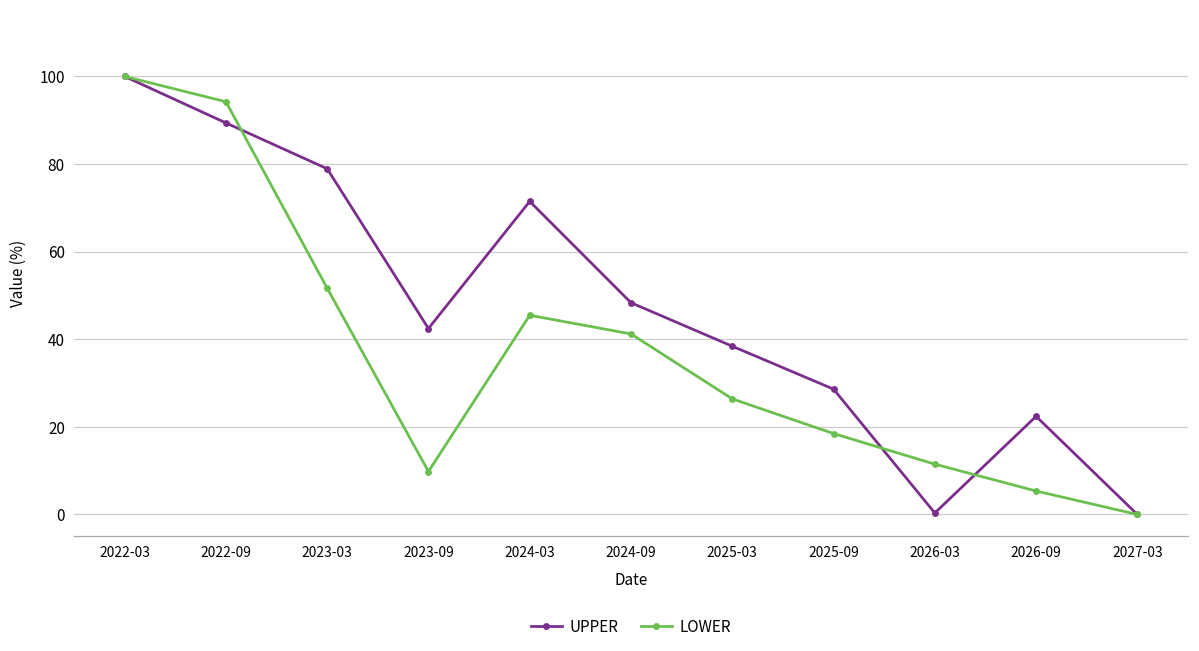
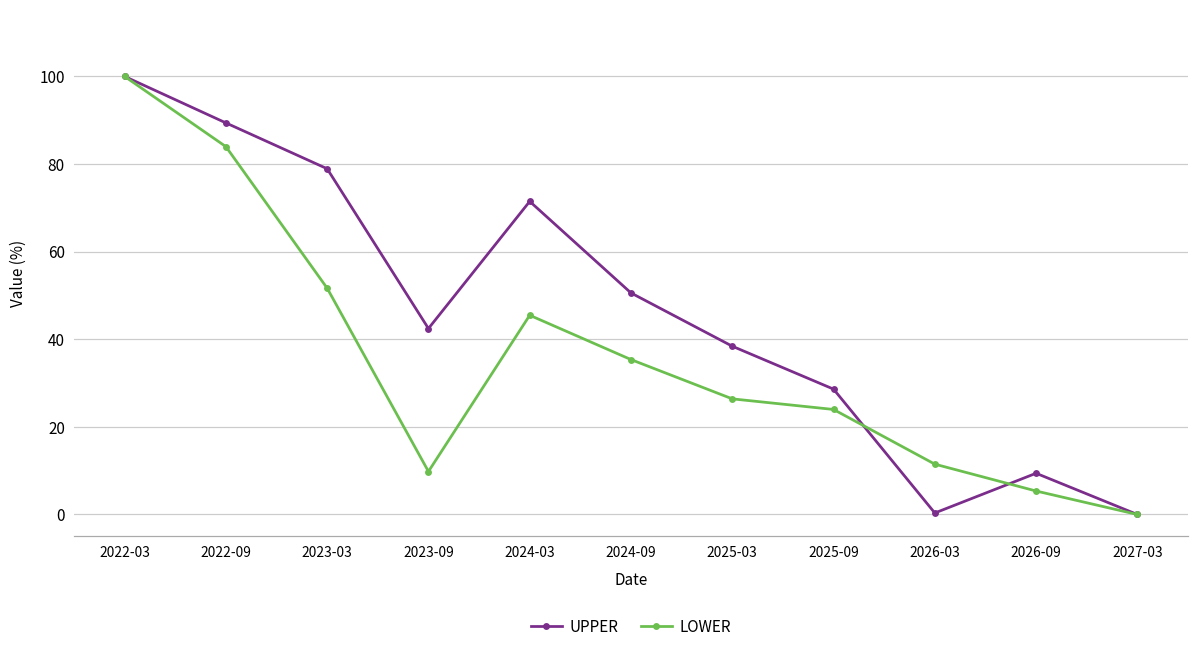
LOWER, 2022-09: 94 -> 84
UPPER, 2024-09: 48 -> 51
LOWER, 2024-09: 41 -> 35
LOWER, 2025-09: 18 -> 24
UPPER, 2026-09: 22 -> 9
